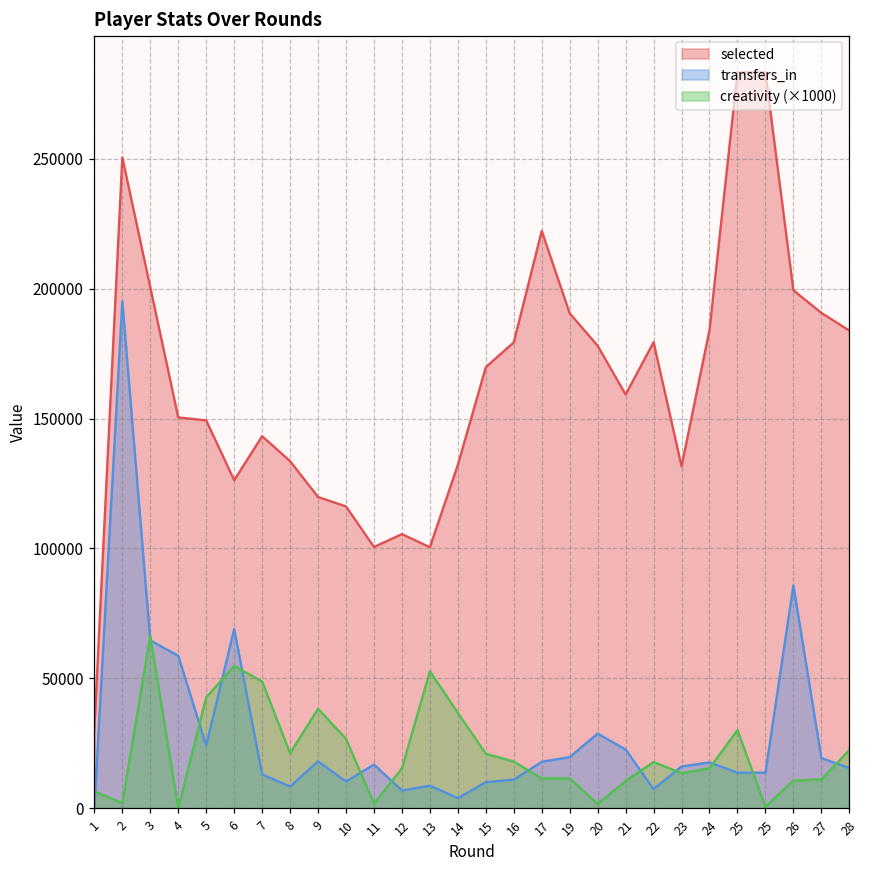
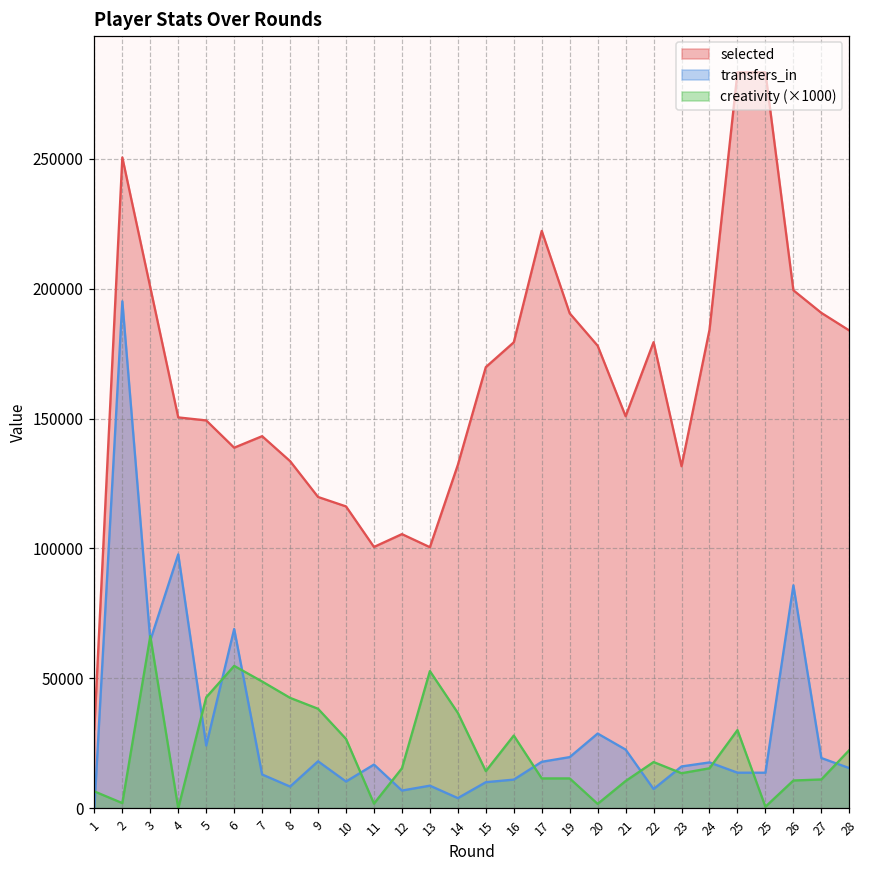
transfers_in, 4: 59000 -> 98000
selected, 6: 126000 -> 139000
creativity (×1000), 8: 21000 -> 43000
creativity (×1000), 15: 21000 -> 14000
creativity (×1000), 16: 18000 -> 28000
selected, 21: 159000 -> 151000
